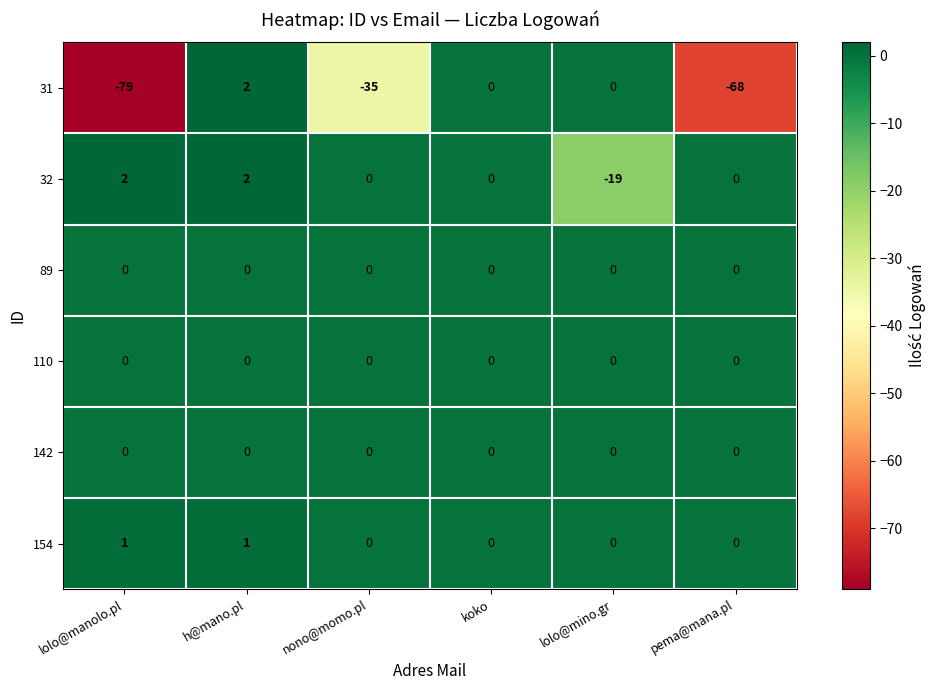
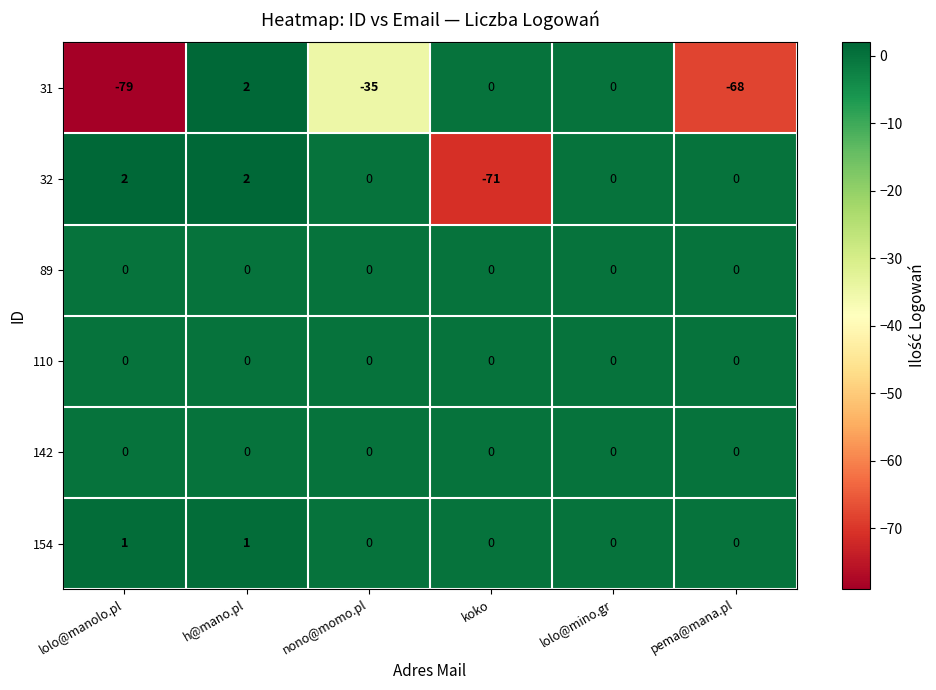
32, koko: 0 -> -71
32, lolo@mino.gr: -19 -> 0
